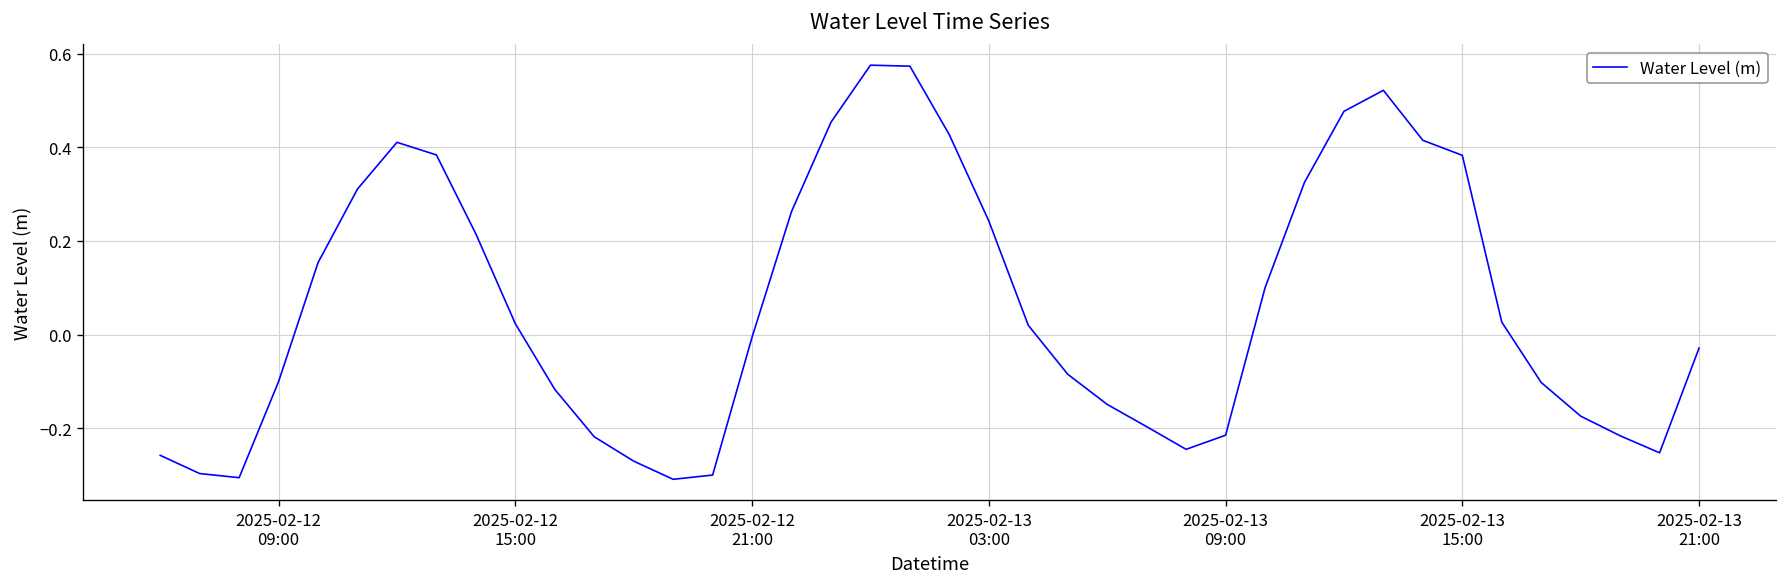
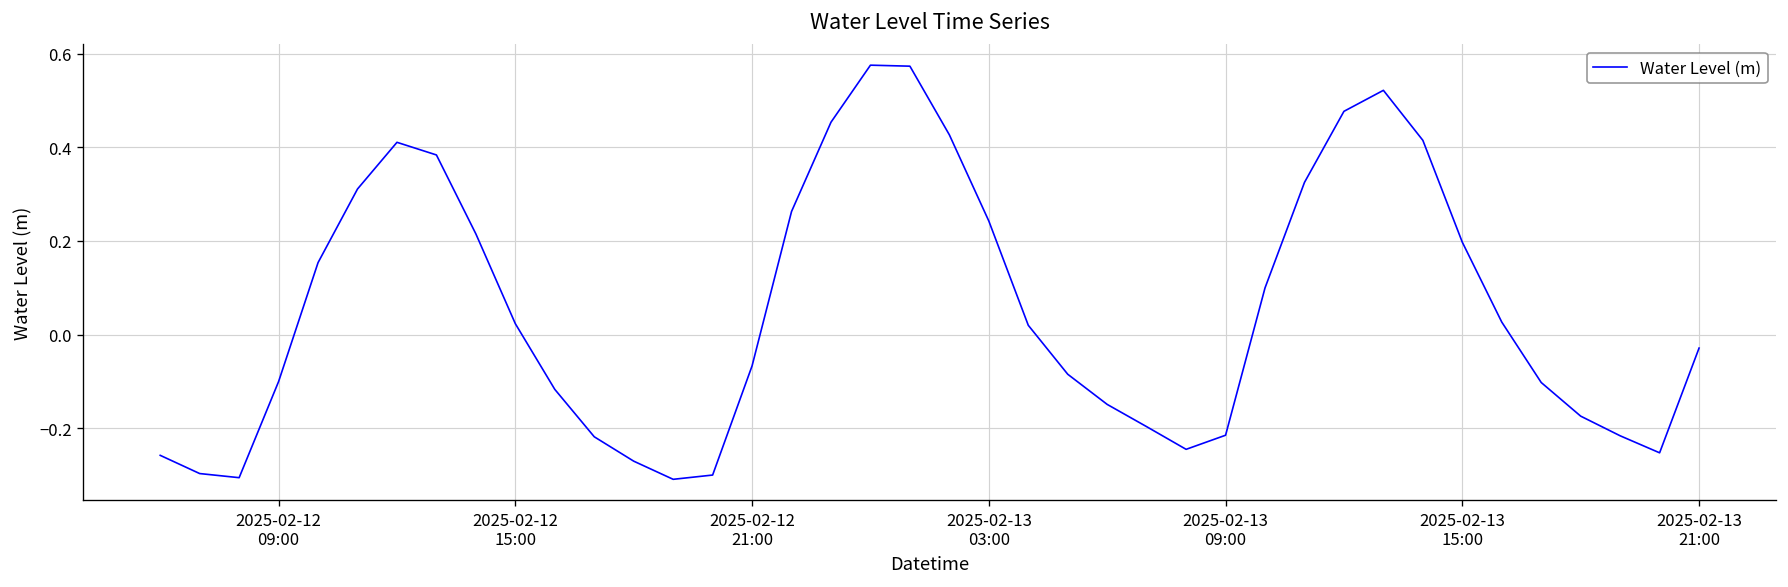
2025-02-12 21:00: -0.01 -> -0.07
2025-02-13 15:00: 0.38 -> 0.20
